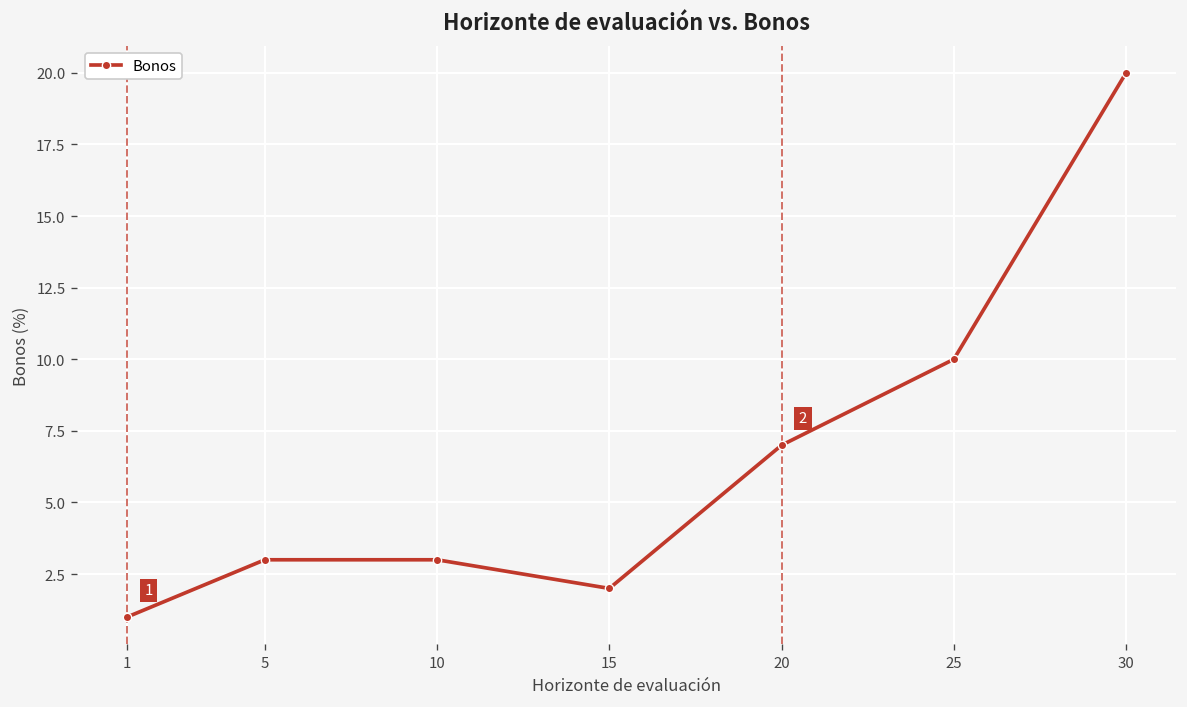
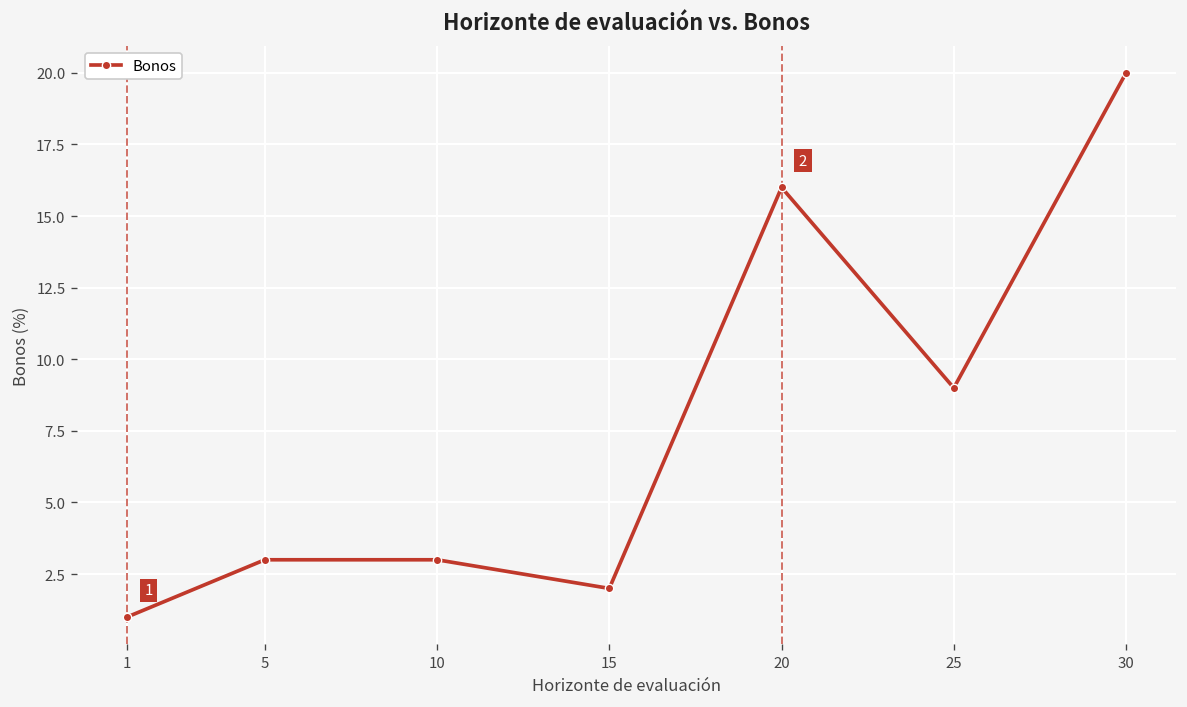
20: 7 -> 16
25: 10 -> 9
